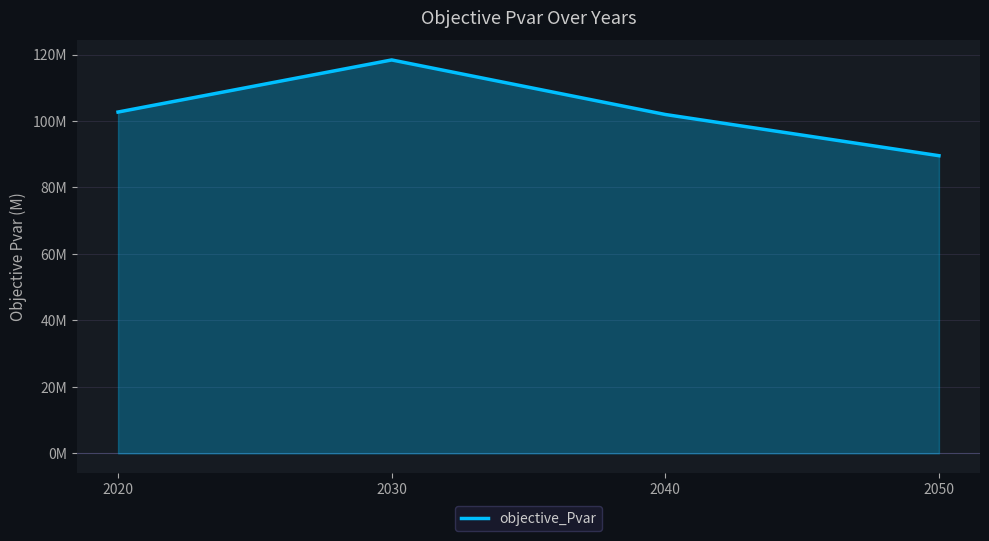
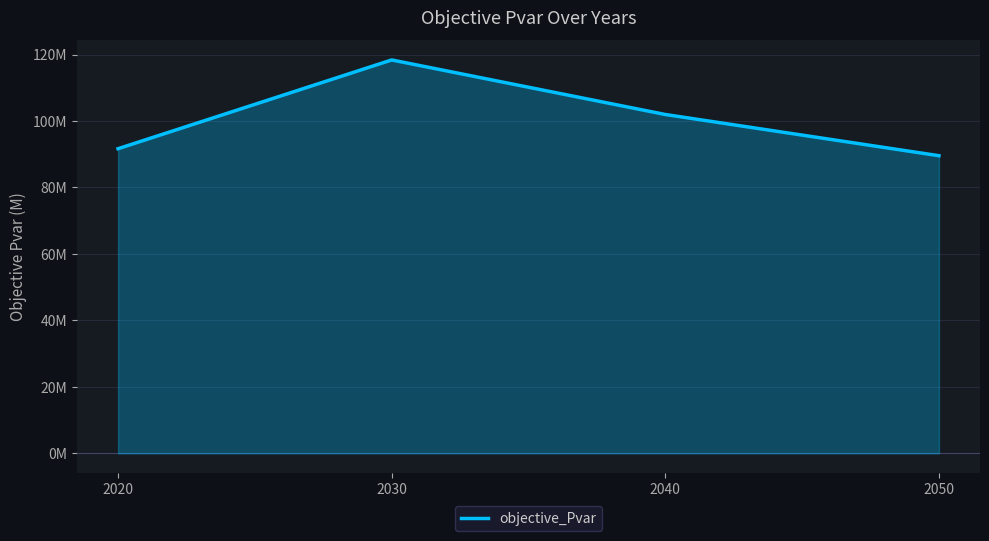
2020: 103000000 -> 92000000
